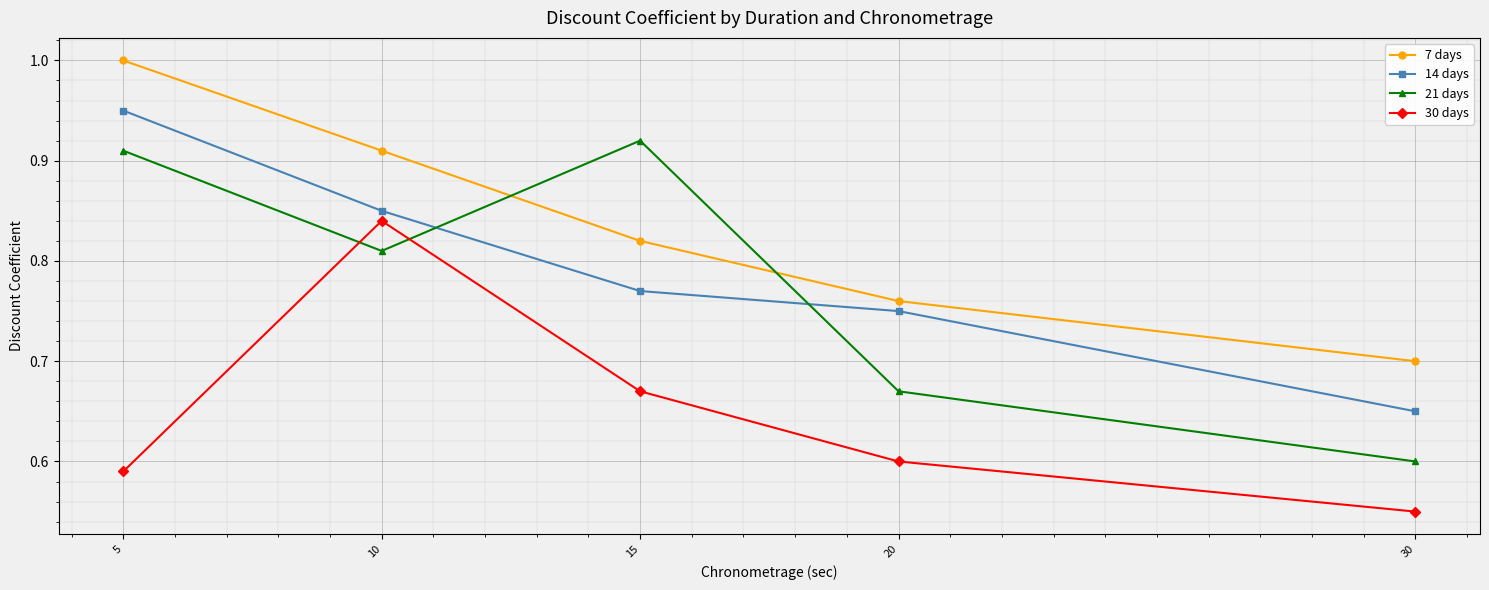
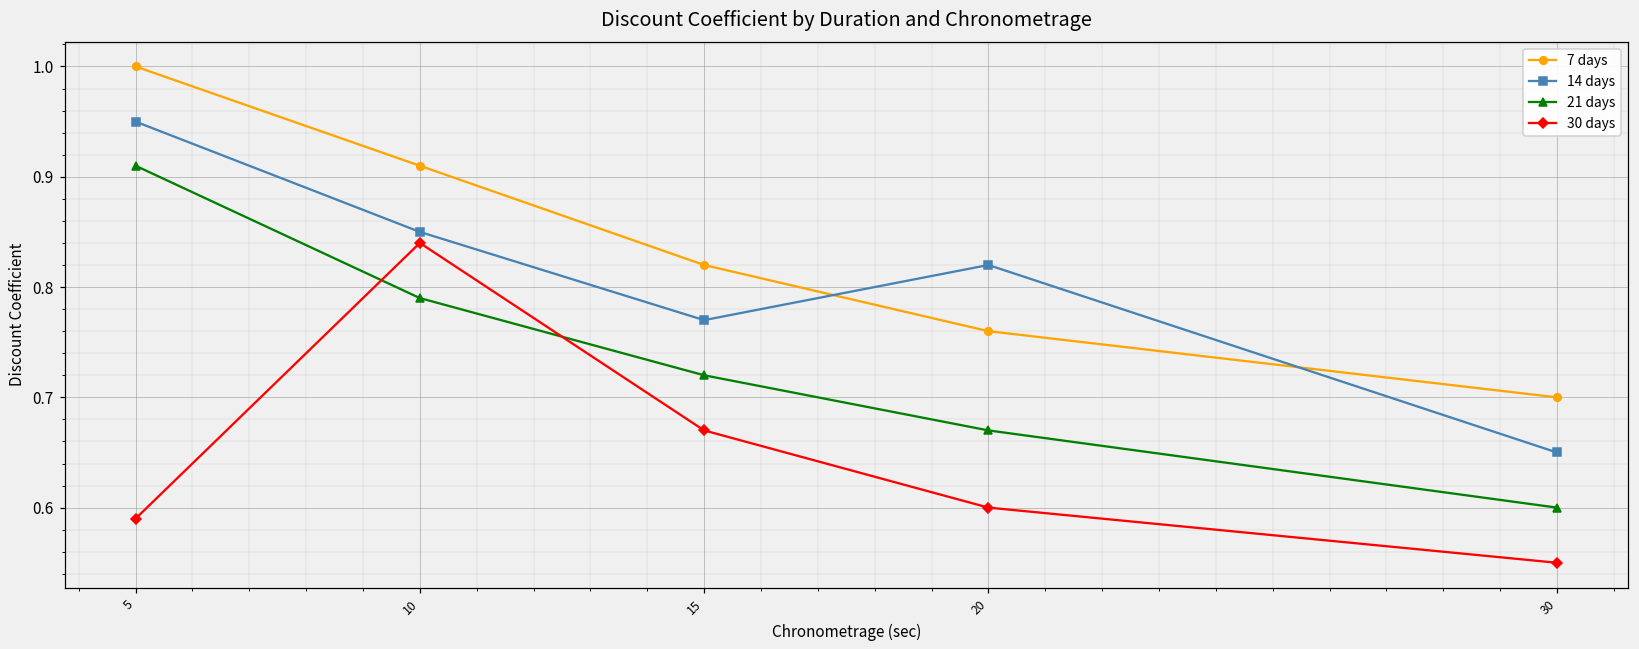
21 days, 10: 0.81 -> 0.79
21 days, 15: 0.92 -> 0.72
14 days, 20: 0.75 -> 0.82
